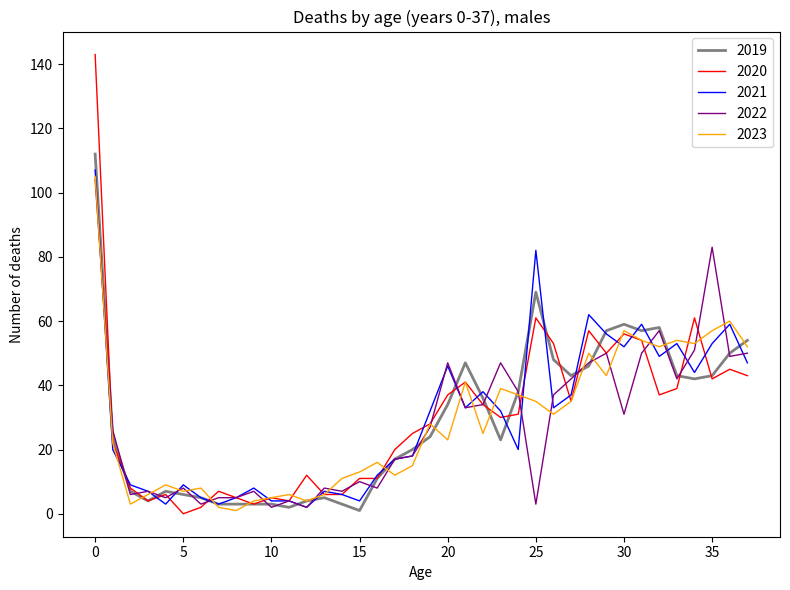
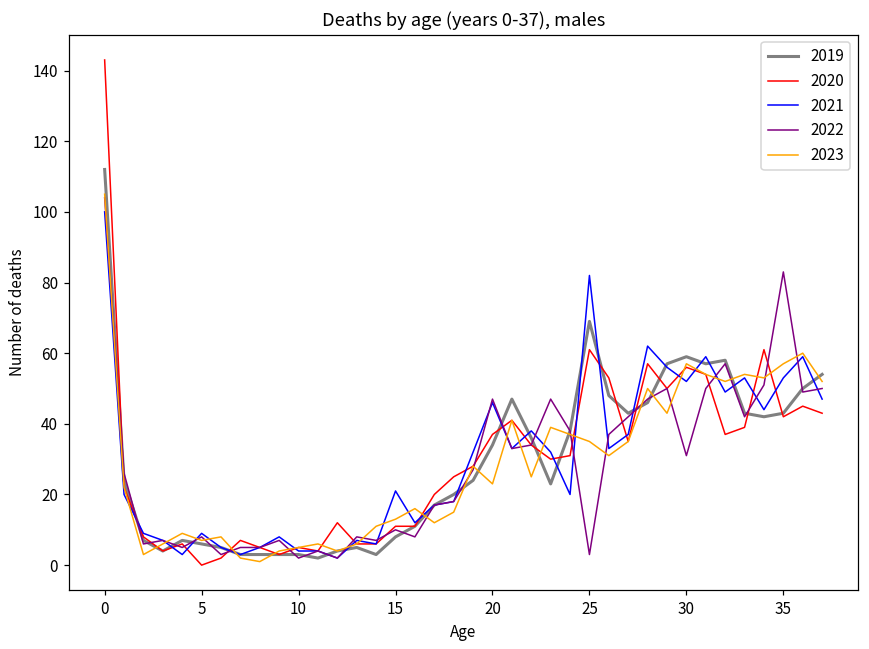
2021, 0: 107 -> 100
2019, 15: 1 -> 8
2021, 15: 4 -> 21
